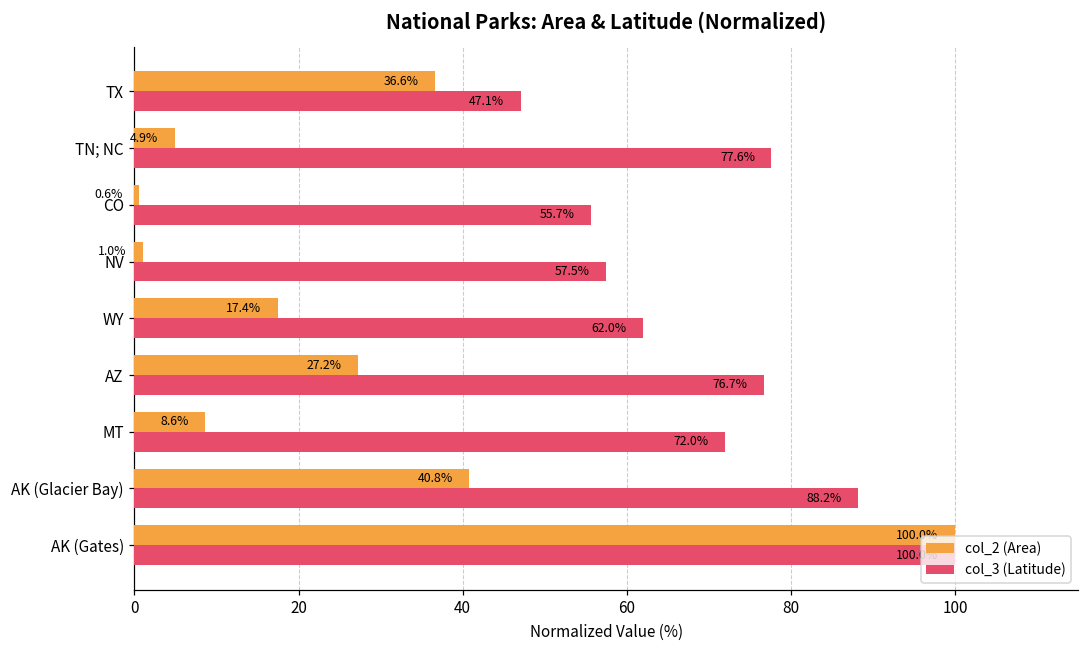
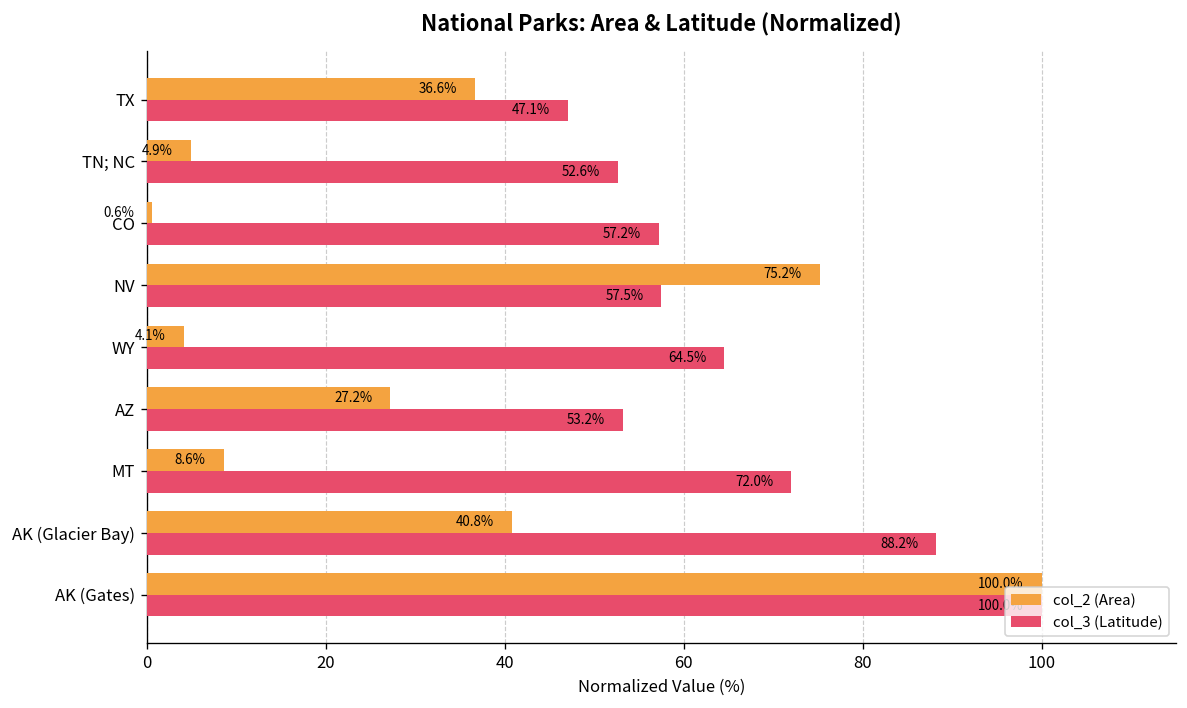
col_3 (Latitude), TN; NC: 77.6% -> 52.6%
col_3 (Latitude), CO: 55.7% -> 57.2%
col_2 (Area), NV: 1.0% -> 75.2%
col_2 (Area), WY: 17.4% -> 4.1%
col_3 (Latitude), WY: 62.0% -> 64.5%
col_3 (Latitude), AZ: 76.7% -> 53.2%
